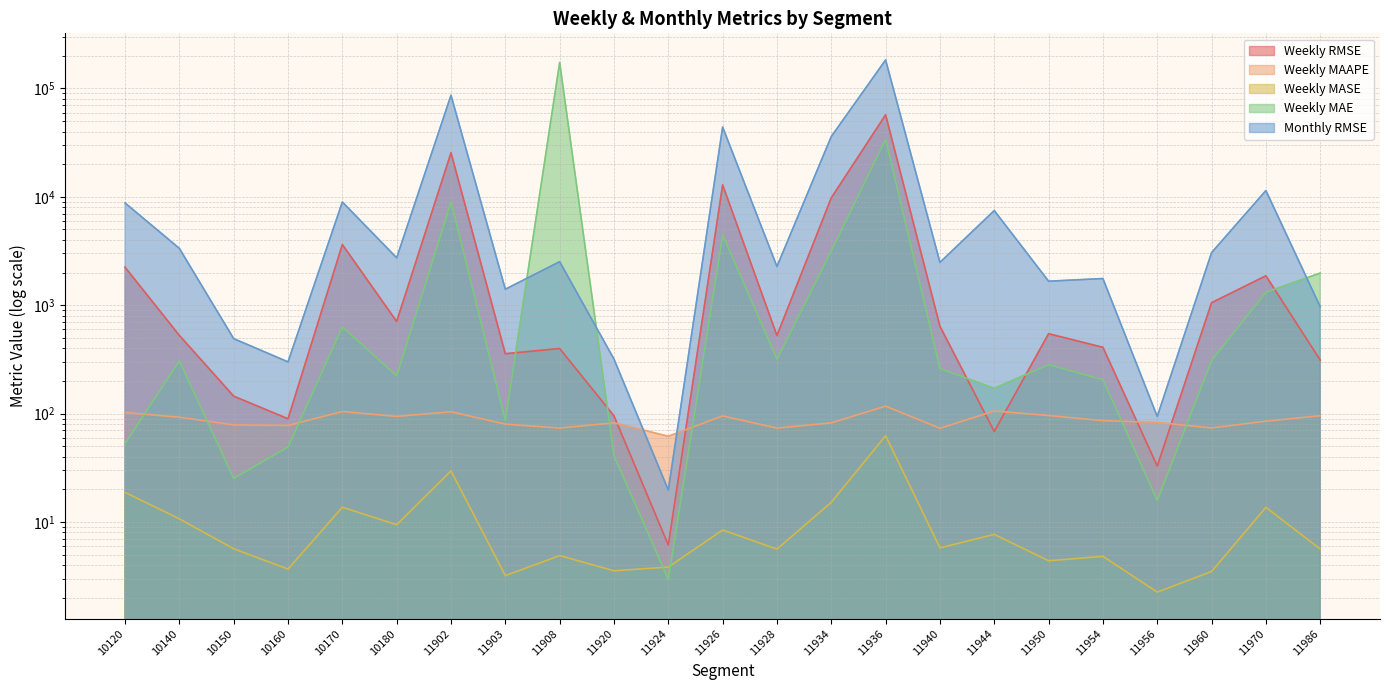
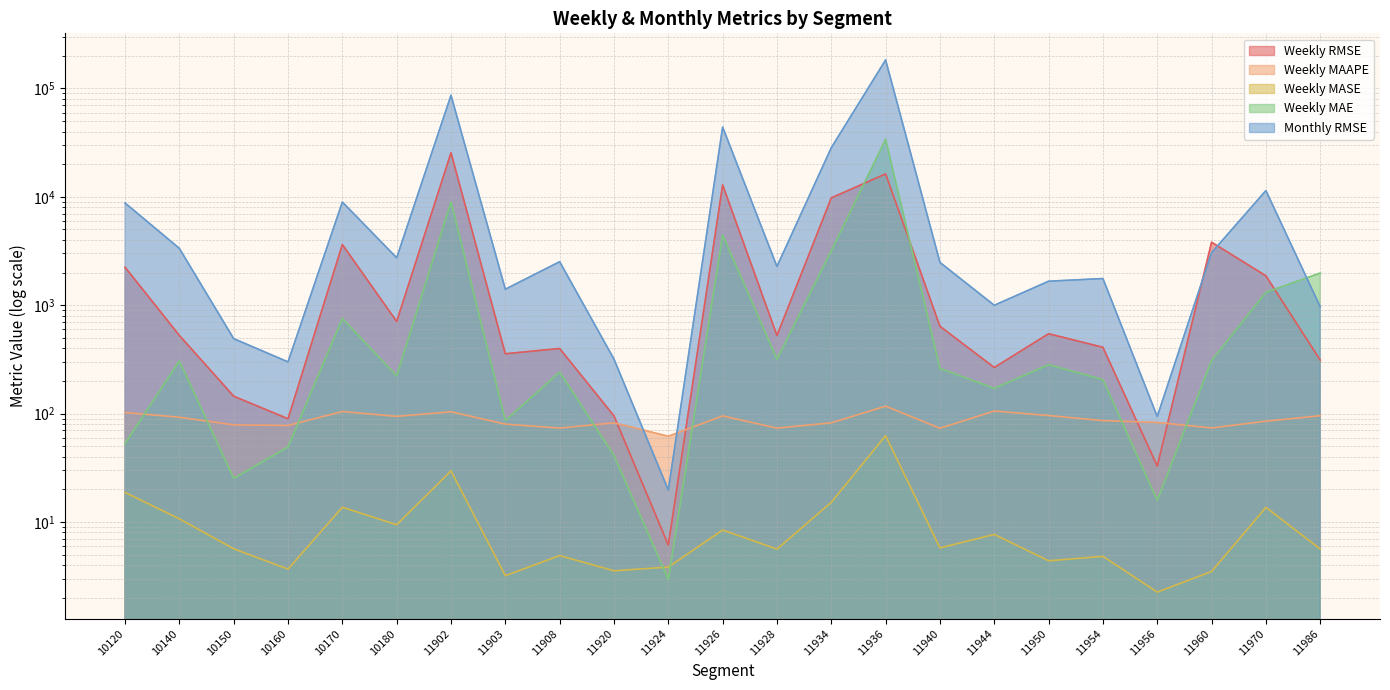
Weekly MAE, 10170: 600 -> 800
Weekly MAE, 11908: 170000 -> 240
Monthly RMSE, 11934: 36000 -> 28000
Weekly RMSE, 11936: 60000 -> 16000
Weekly RMSE, 11944: 70 -> 270
Monthly RMSE, 11944: 7000 -> 1000
Weekly RMSE, 11960: 1100 -> 3800
